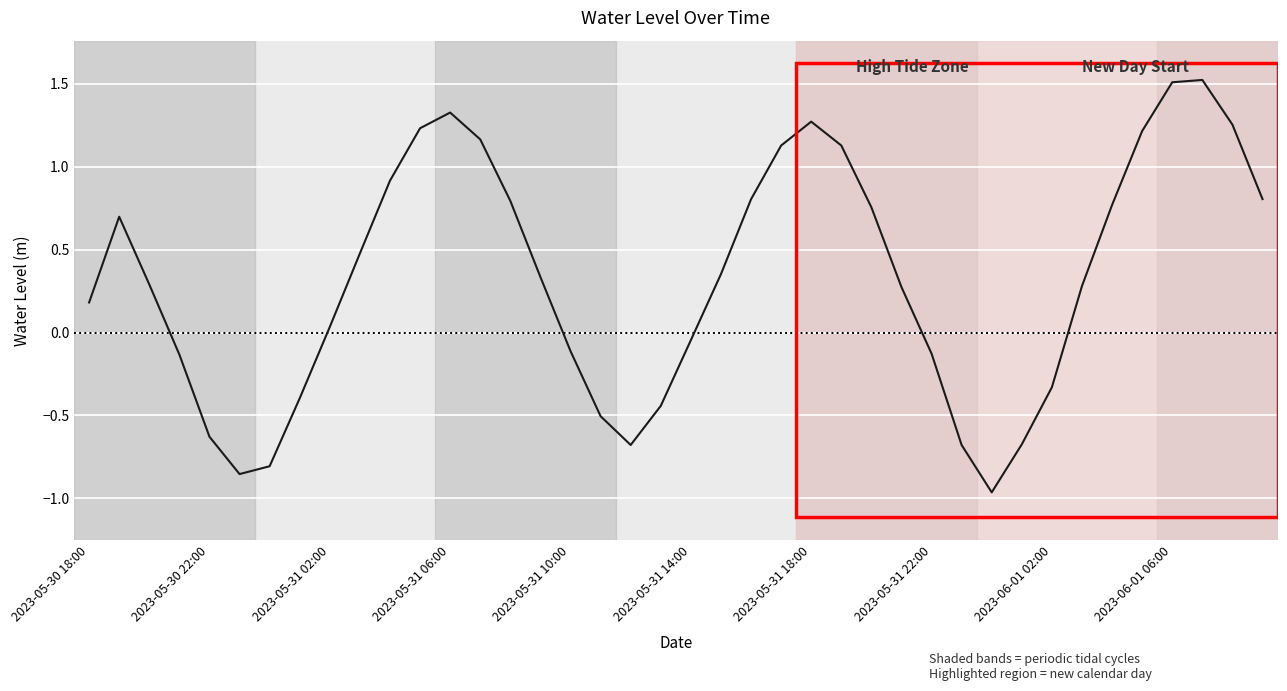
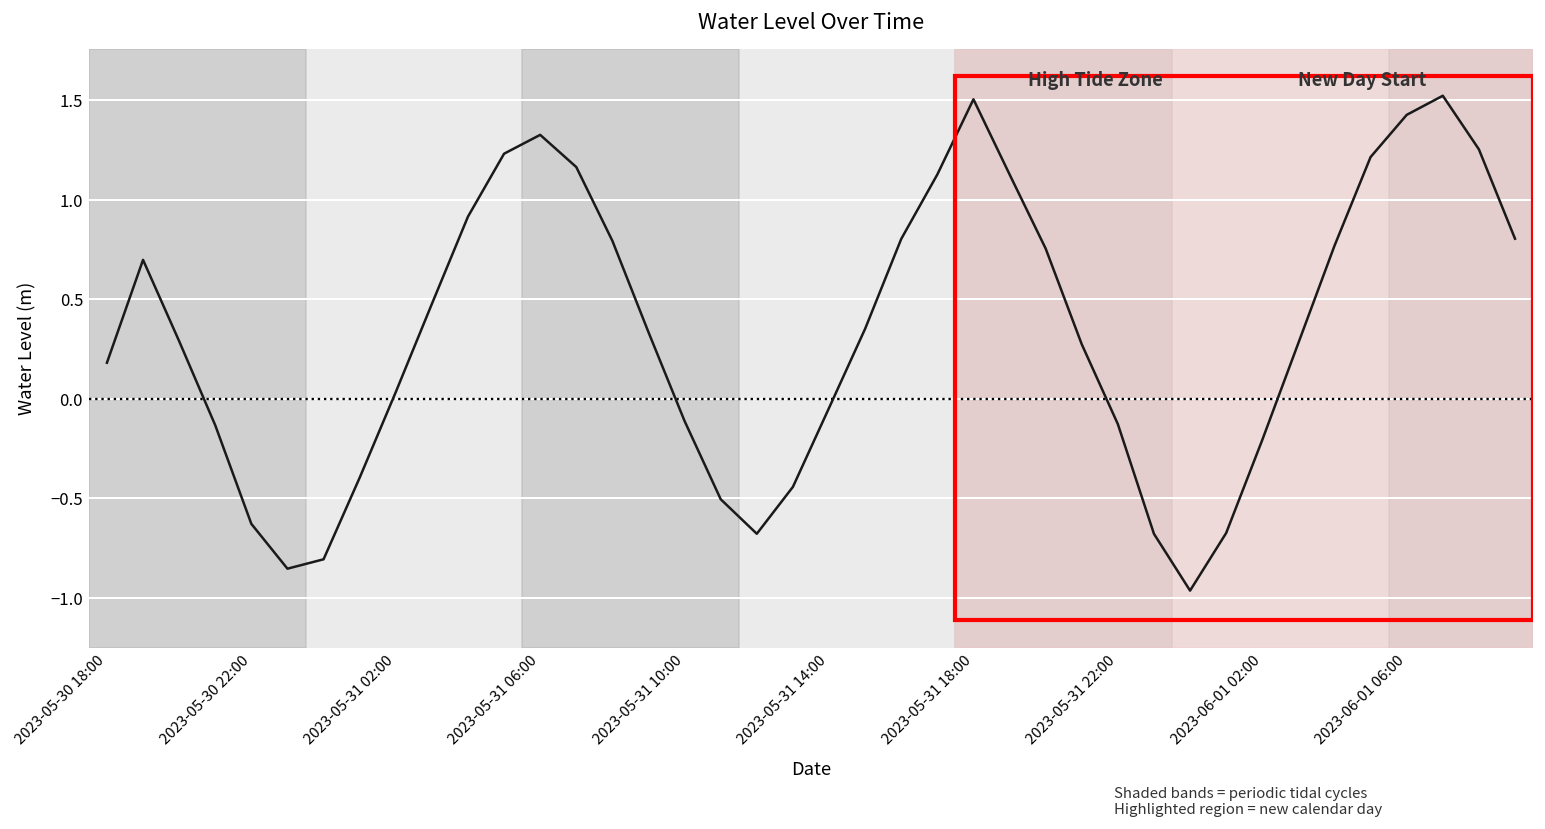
2023-05-31 18:00: 1.27 -> 1.51
2023-06-01 02:00: -0.33 -> -0.21
2023-06-01 06:00: 1.51 -> 1.43
